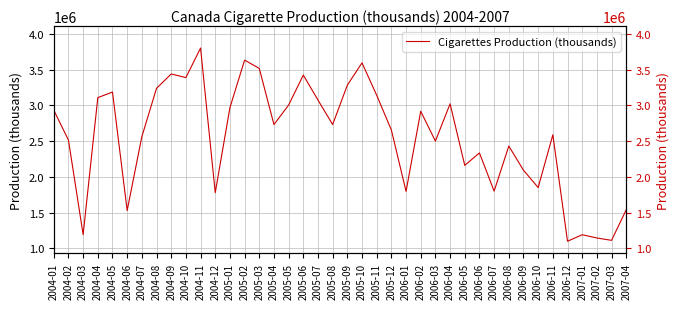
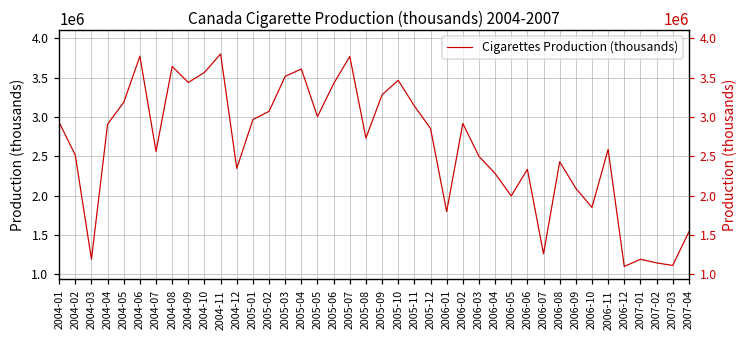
2004-04: 3100000 -> 2900000
2004-06: 1500000 -> 3800000
2004-08: 3200000 -> 3600000
2004-10: 3400000 -> 3600000
2004-12: 1800000 -> 2300000
2005-02: 3600000 -> 3100000
2005-04: 2700000 -> 3600000
2005-07: 3100000 -> 3800000
2005-10: 3600000 -> 3500000
2005-12: 2700000 -> 2900000
2006-04: 3000000 -> 2300000
2006-05: 2200000 -> 2000000
2006-07: 1800000 -> 1300000
